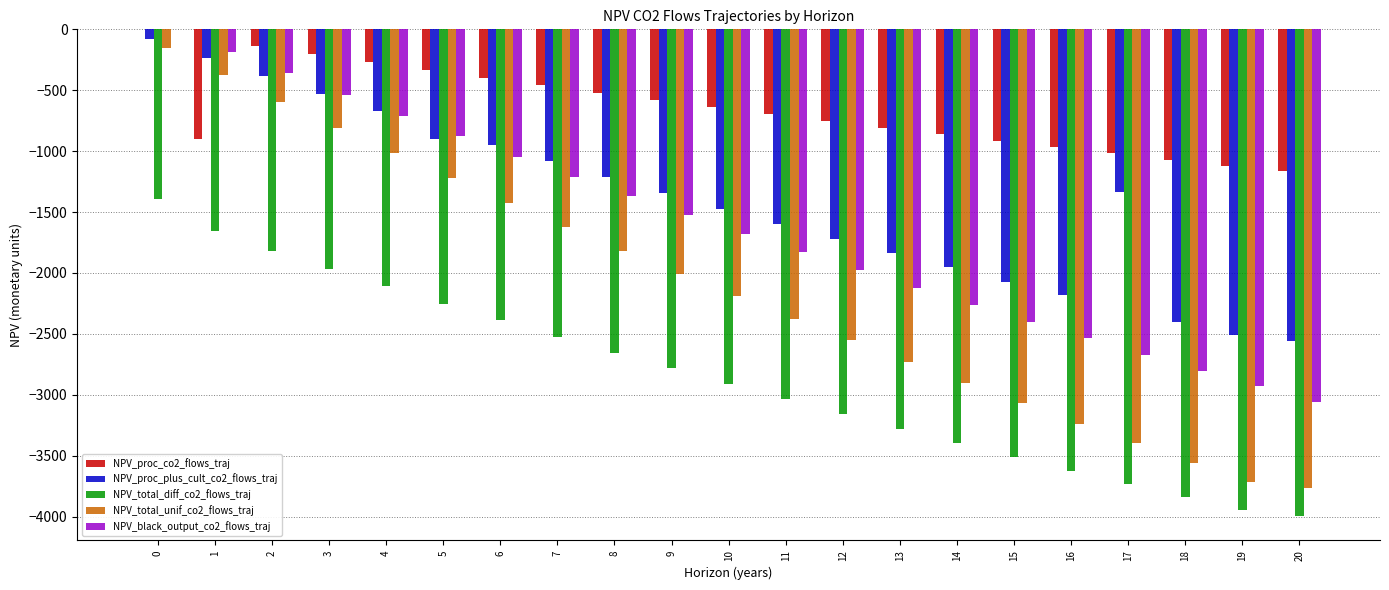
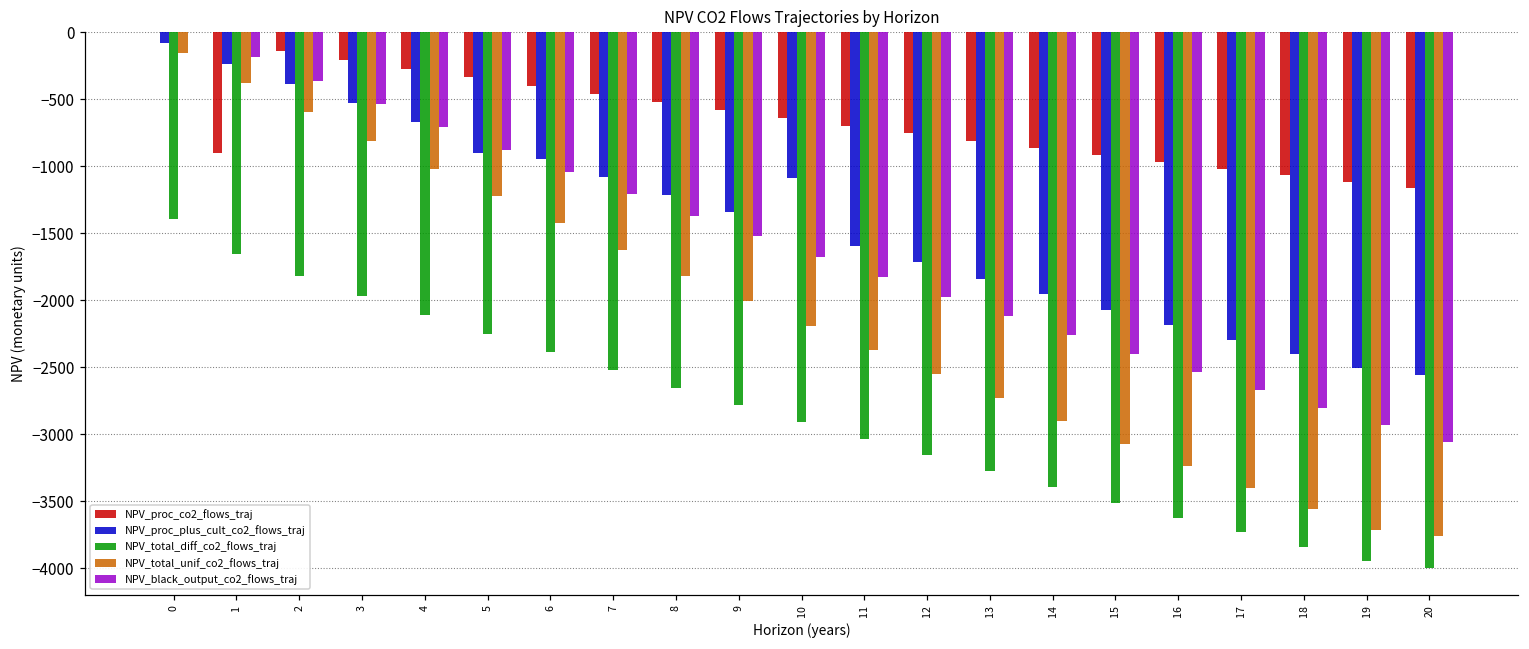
NPV_proc_plus_cult_co2_flows_traj, 10: -1470 -> -1090
NPV_proc_plus_cult_co2_flows_traj, 17: -1340 -> -2290
